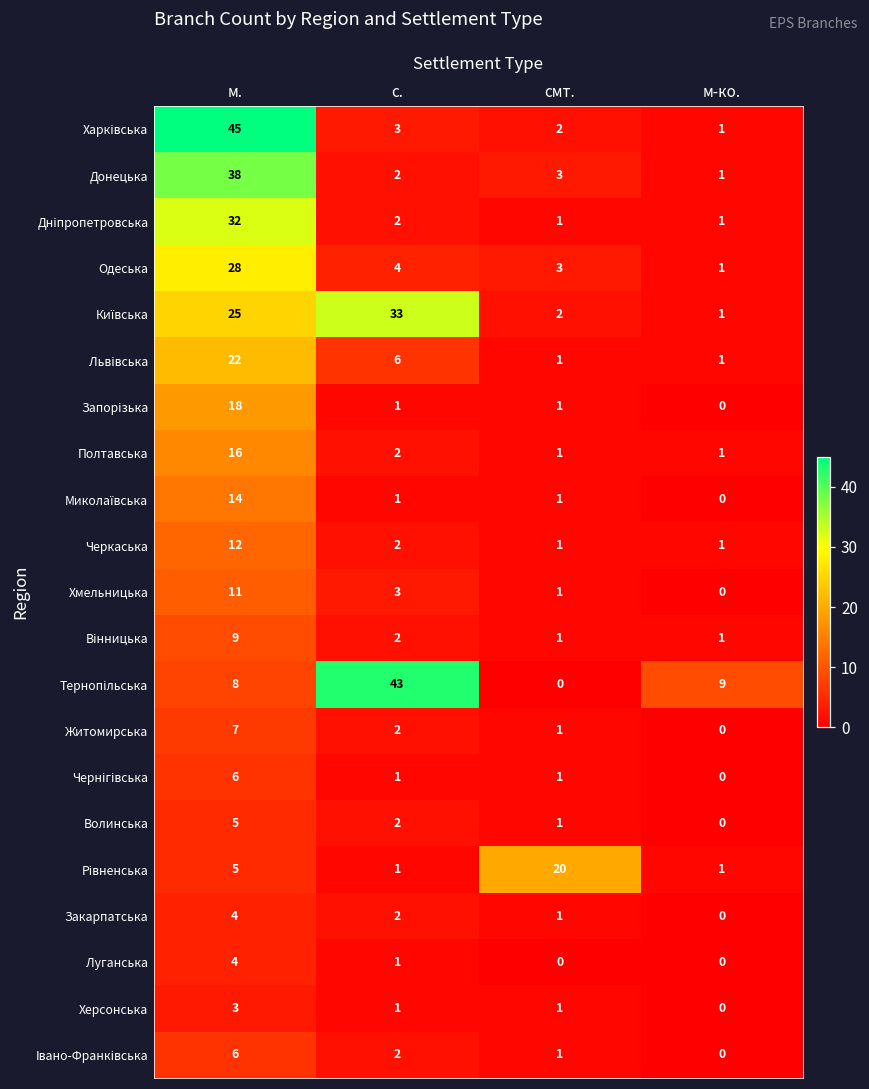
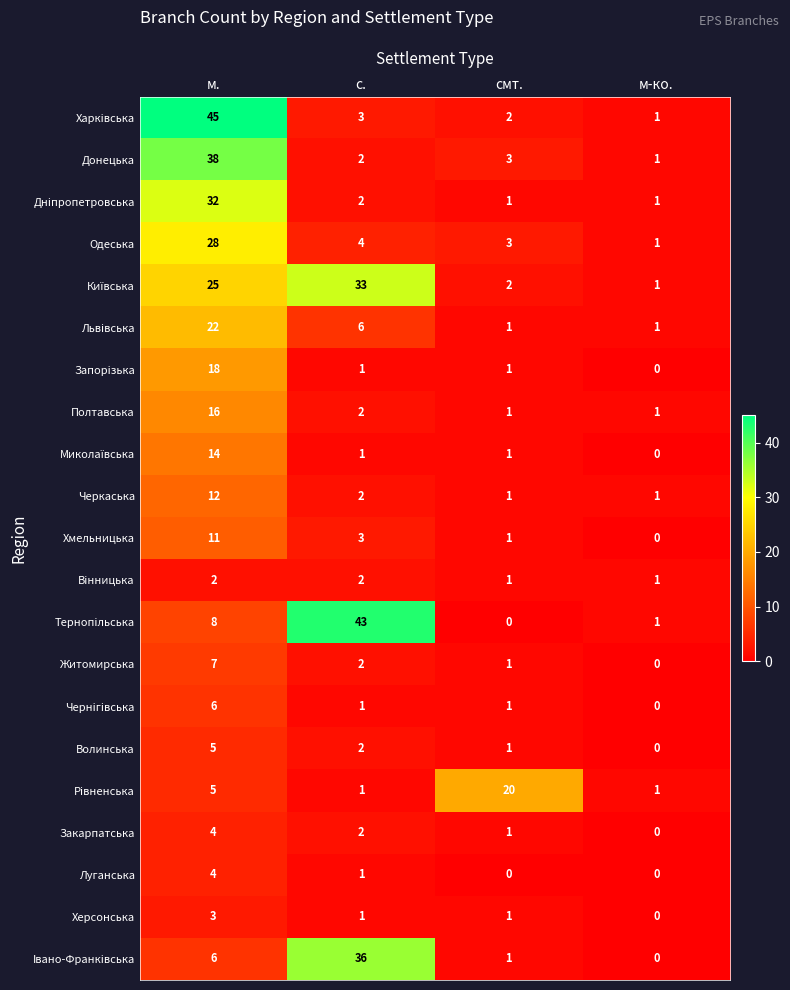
Вінницька, м.: 9 -> 2
Тернопільська, м-ко.: 9 -> 1
Івано-Франківська, с.: 2 -> 36
